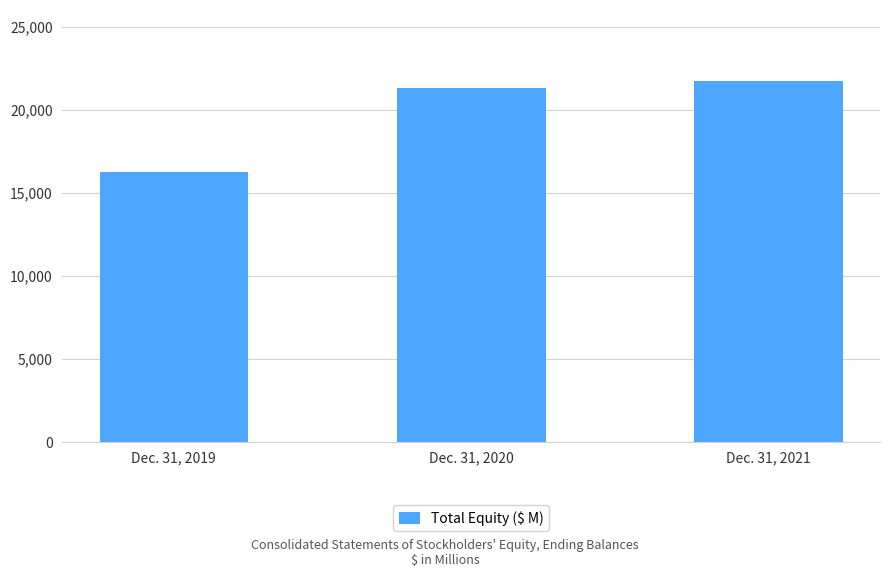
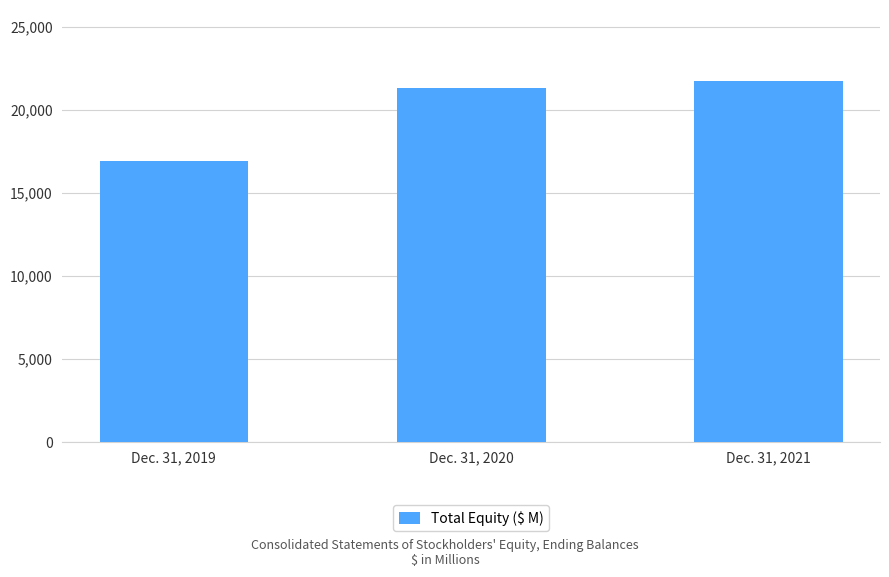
Dec. 31, 2019: 16,200 -> 16,900
